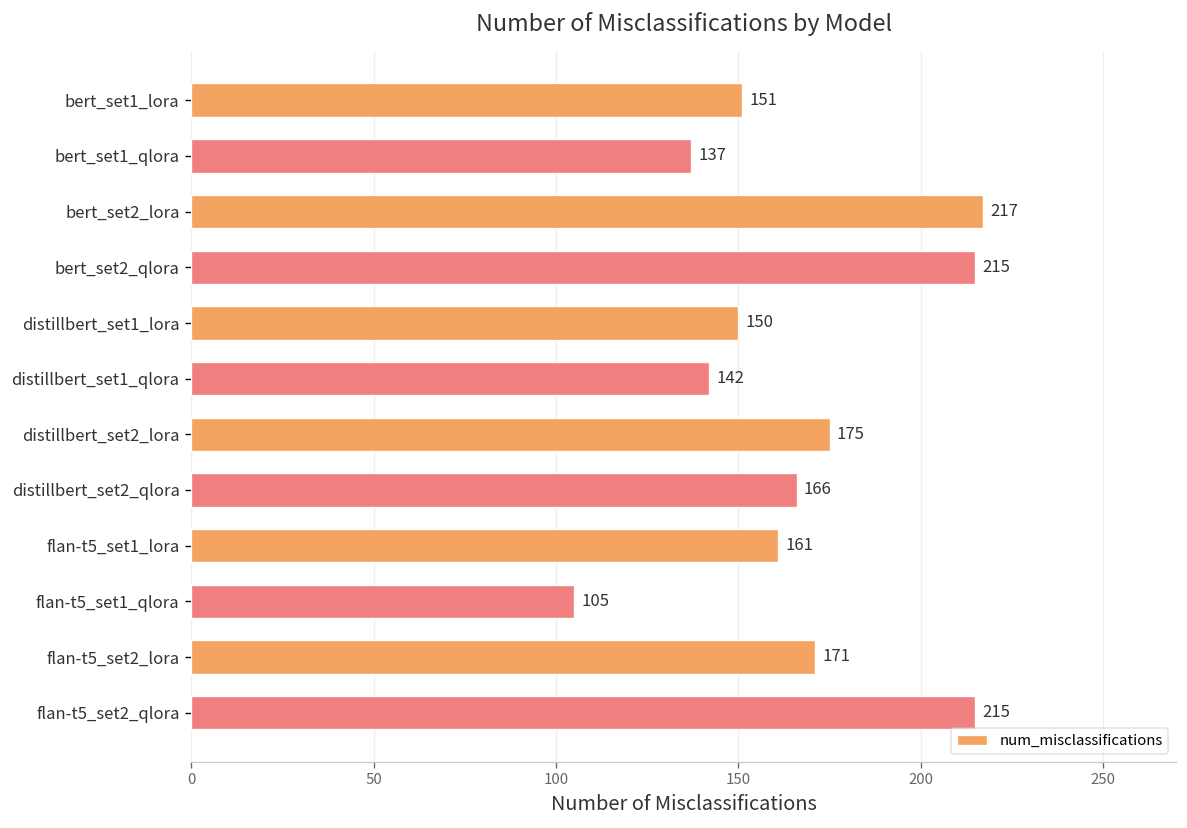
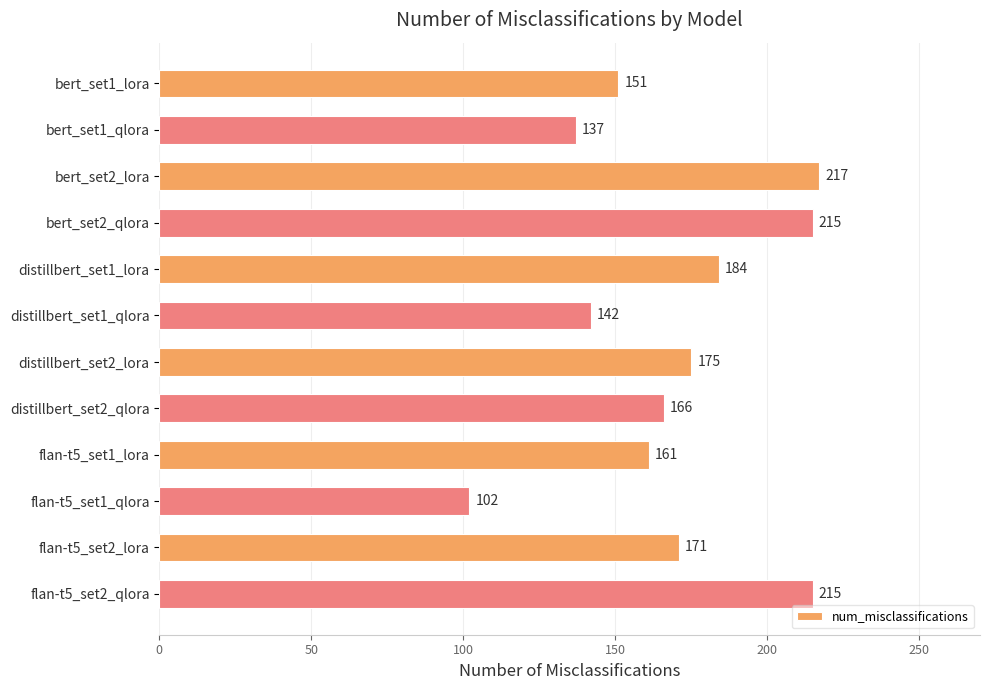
distillbert_set1_lora: 150 -> 184
flan-t5_set1_qlora: 105 -> 102
